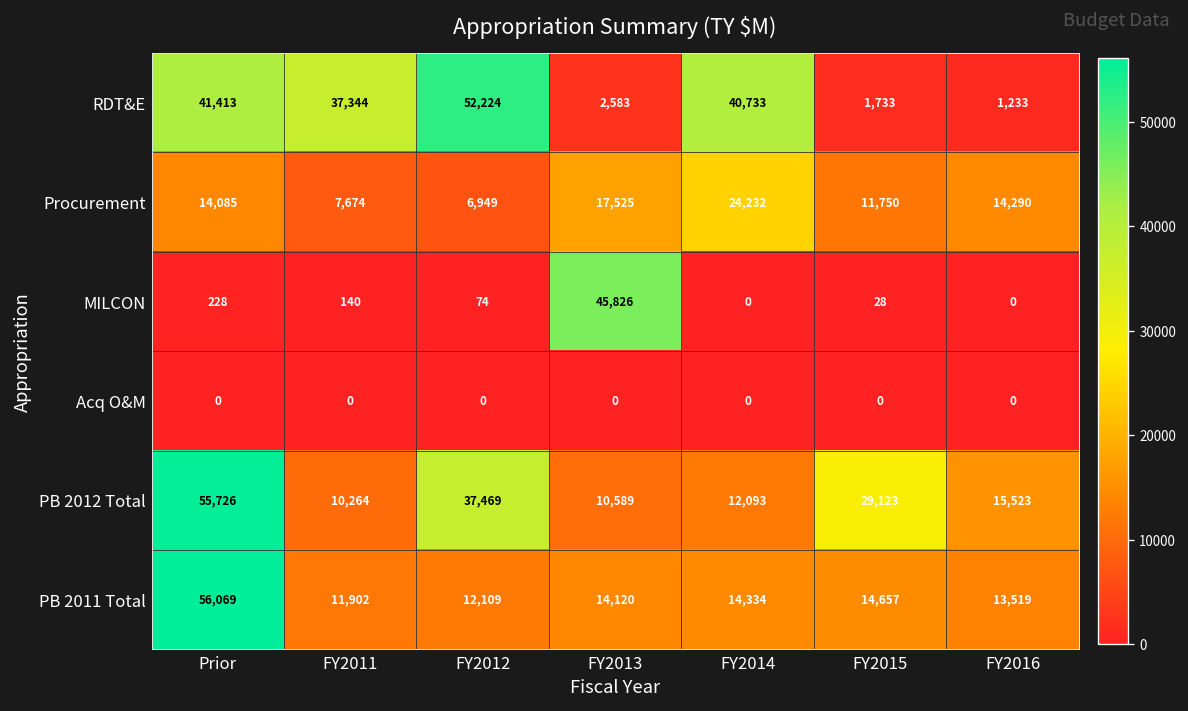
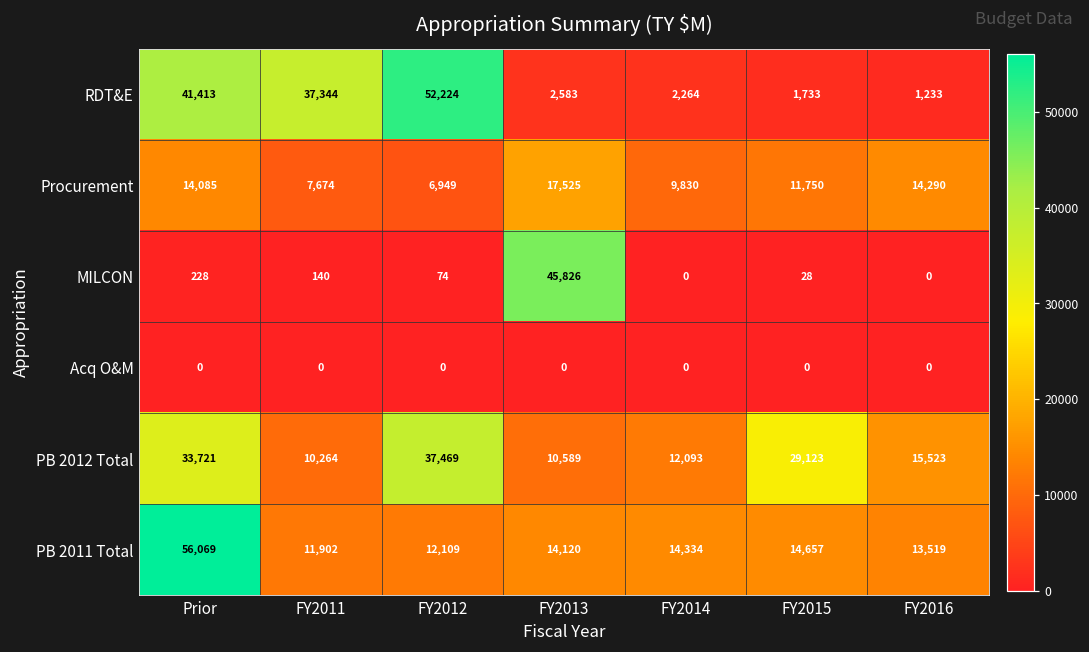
RDT&E, FY2014: 40,733 -> 2,264
Procurement, FY2014: 24,232 -> 9,830
PB 2012 Total, Prior: 55,726 -> 33,721
